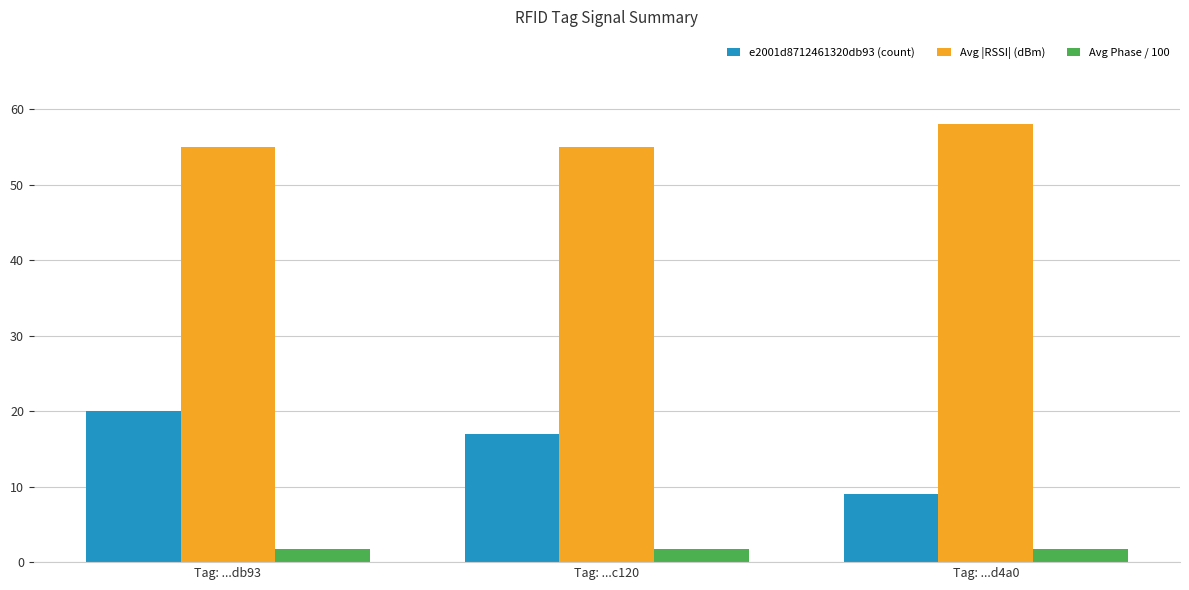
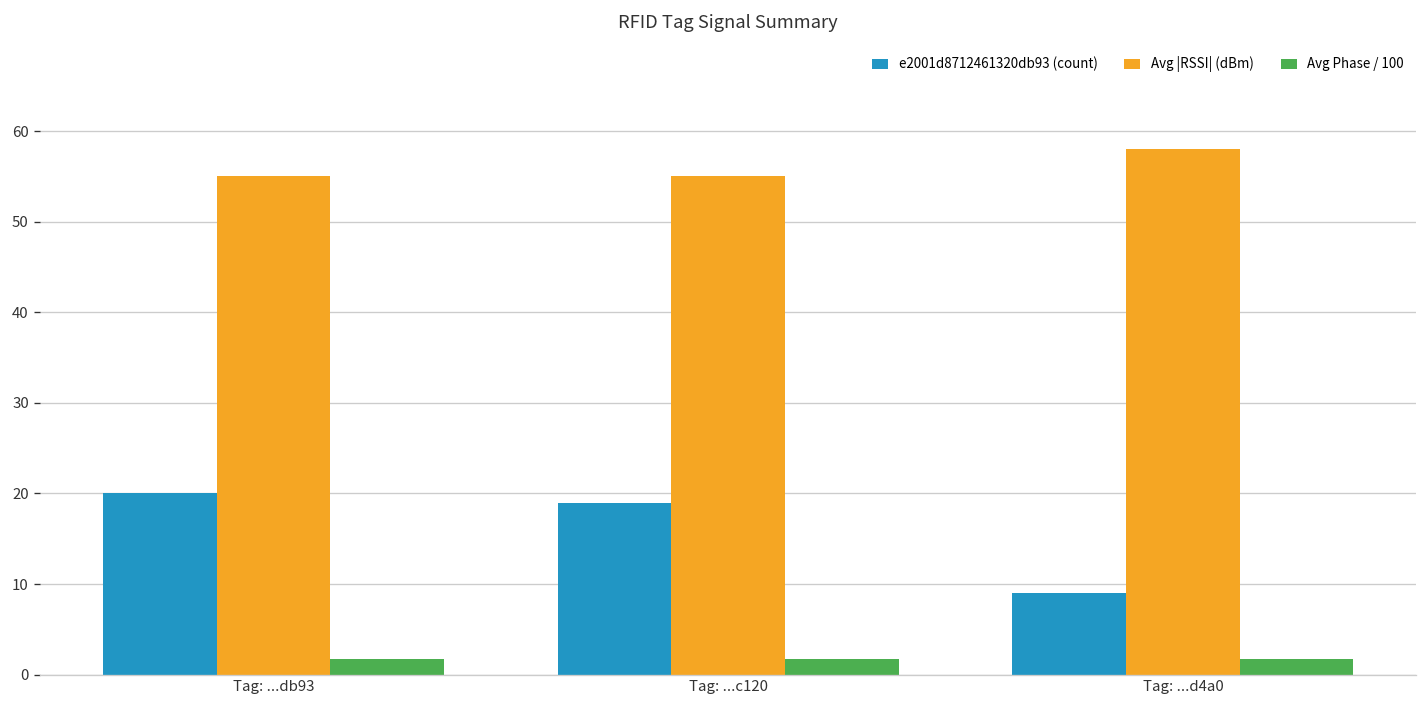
e2001d8712461320db93 (count), Tag: ...c120: 17 -> 19
